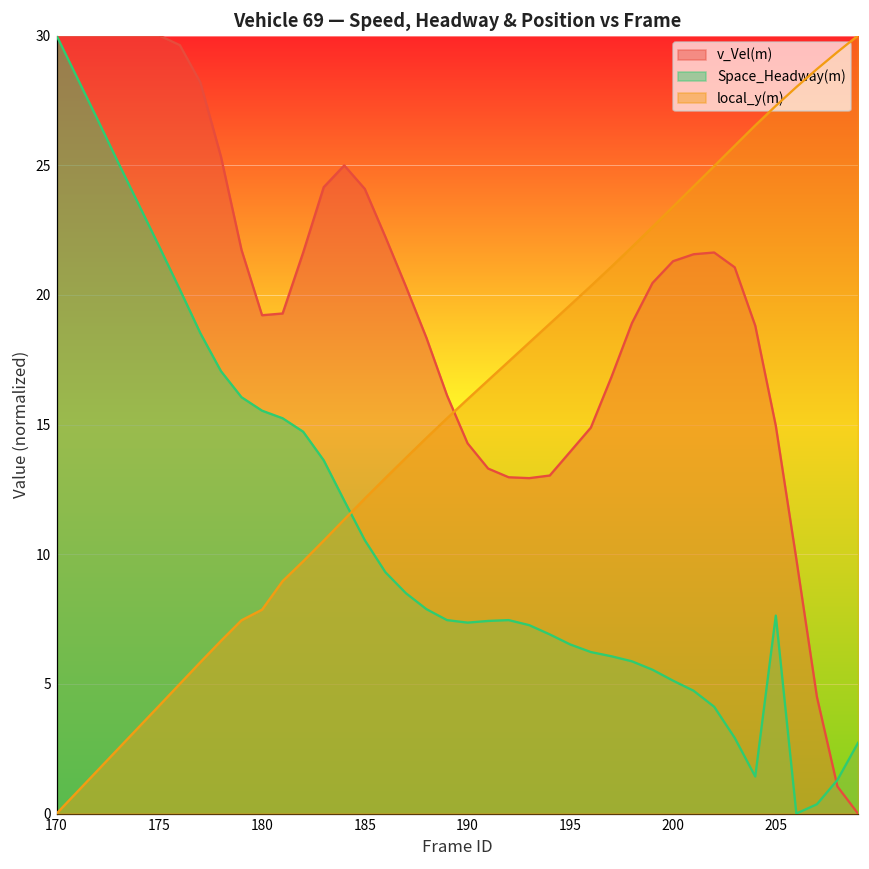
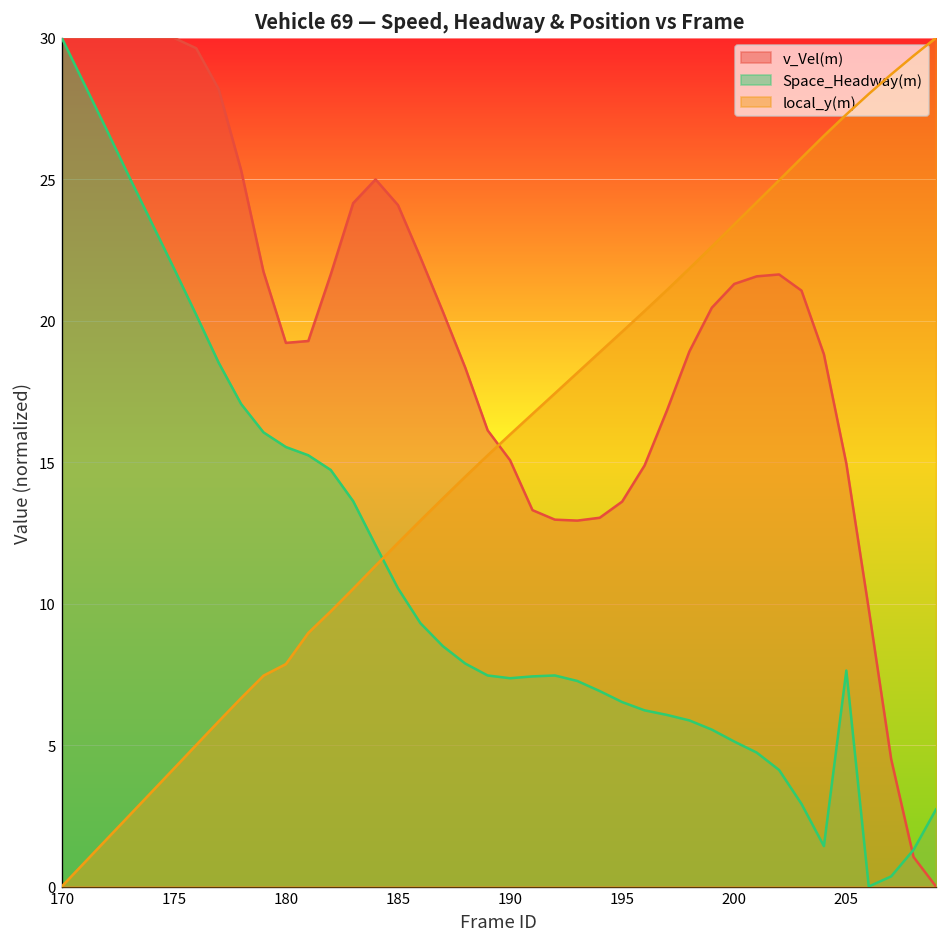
v_Vel(m), 190: 14.3 -> 15.1
v_Vel(m), 195: 14.0 -> 13.6
